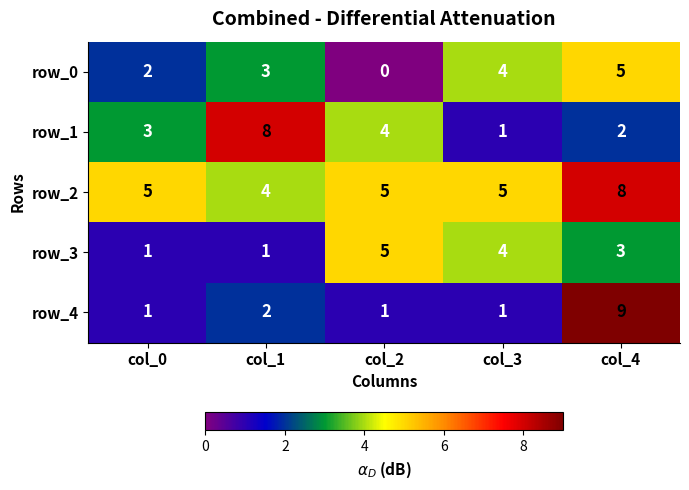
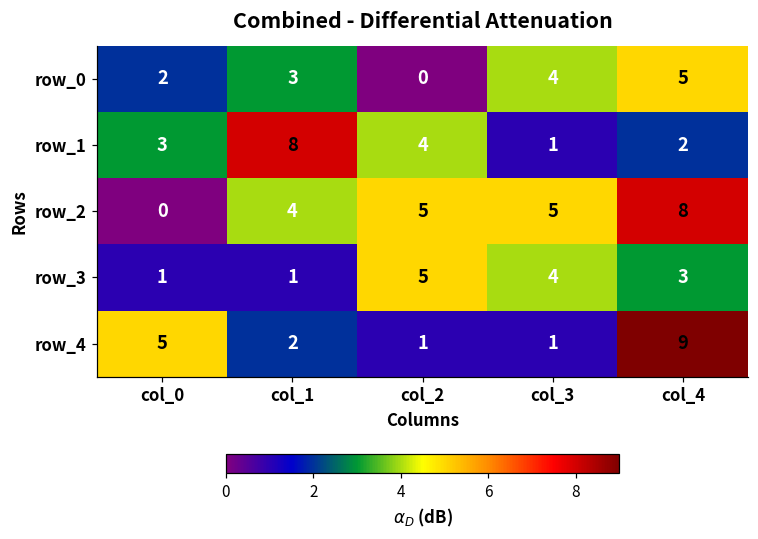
row_2, col_0: 5 -> 0
row_4, col_0: 1 -> 5
